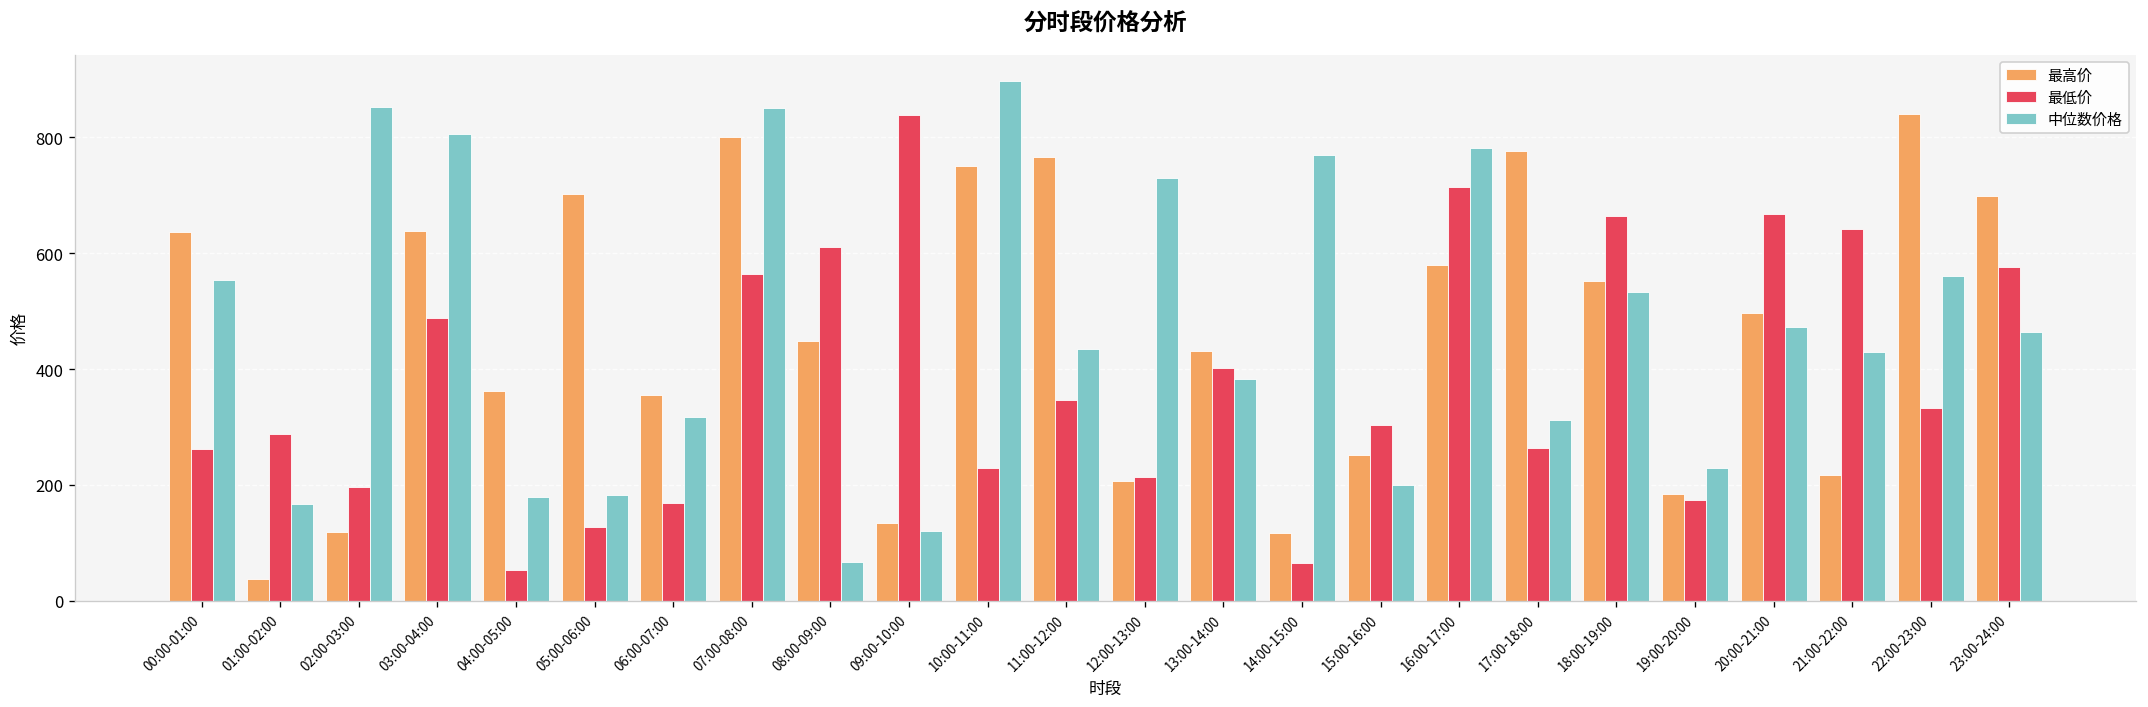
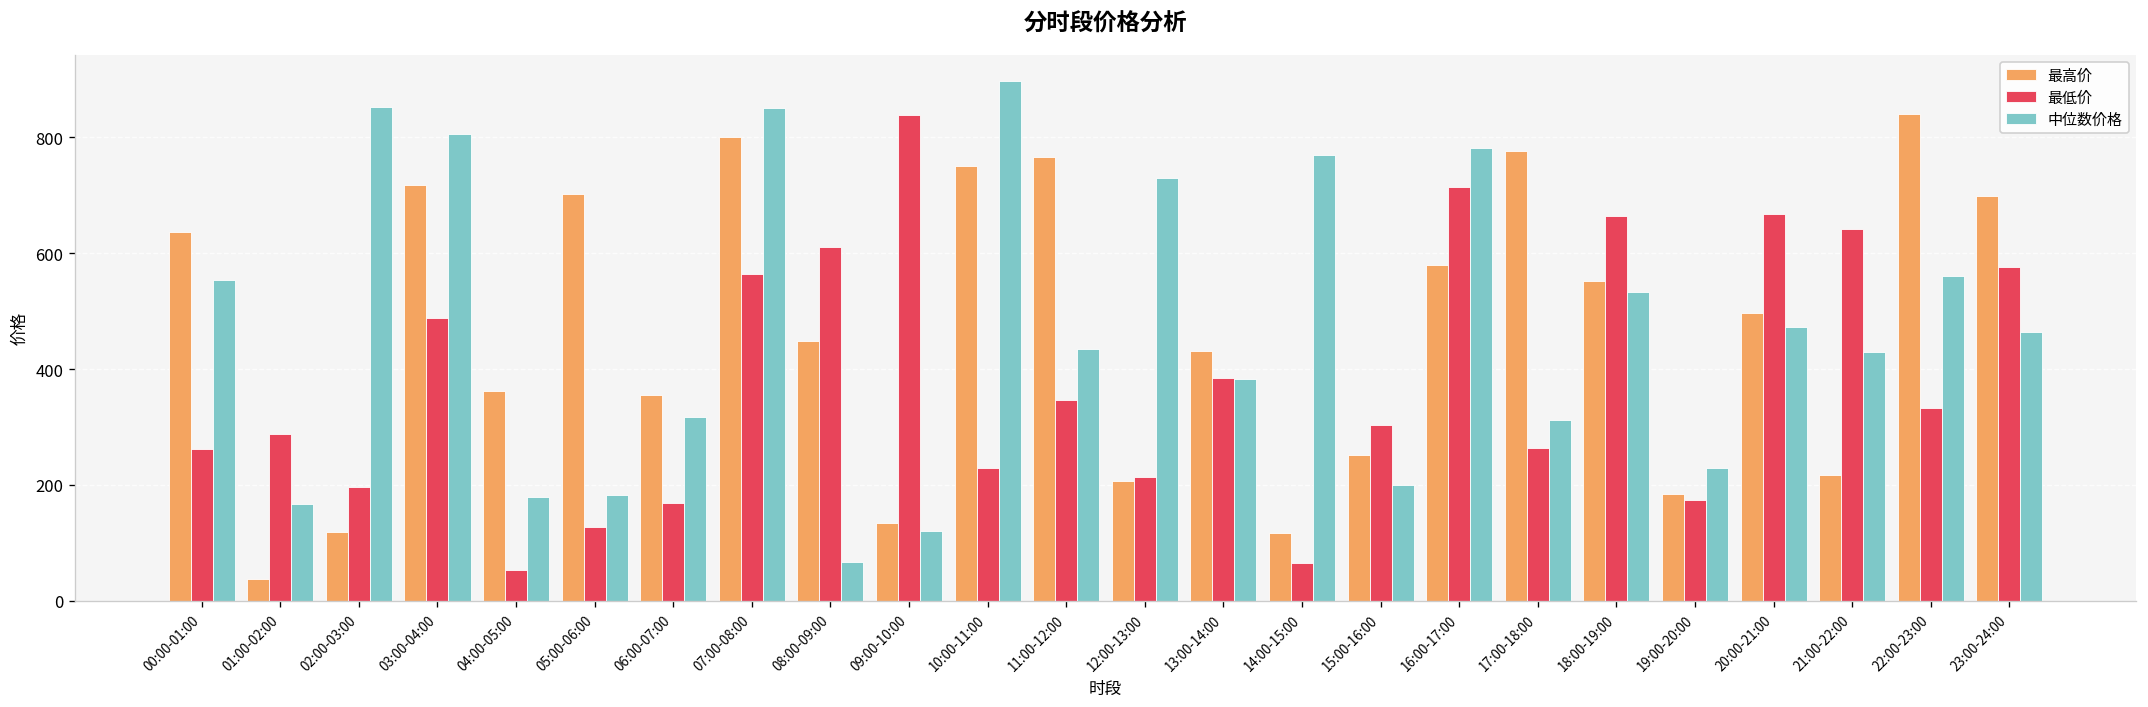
最高价, 03:00-04:00: 640 -> 720
最低价, 13:00-14:00: 400 -> 380
